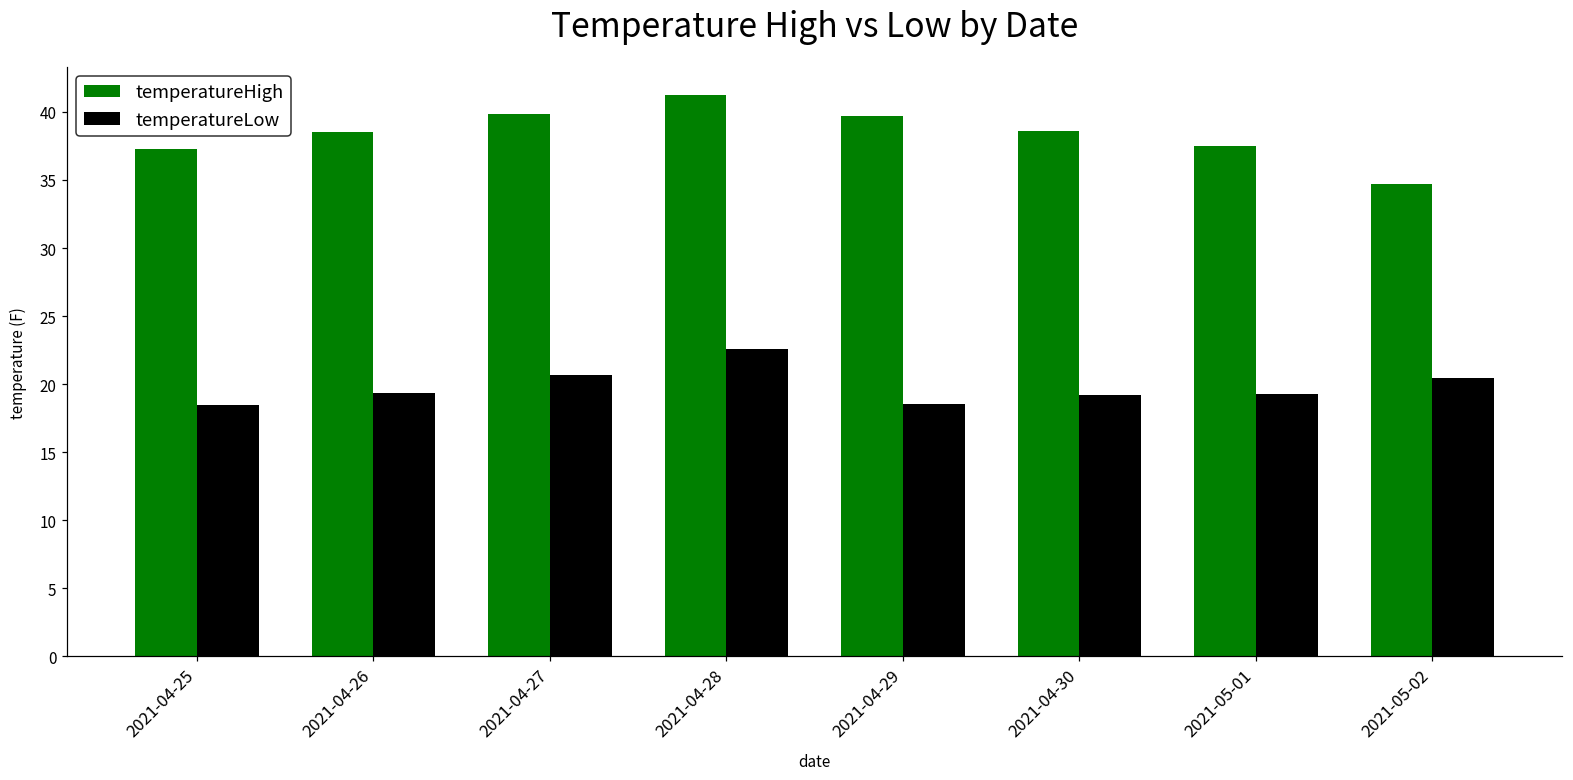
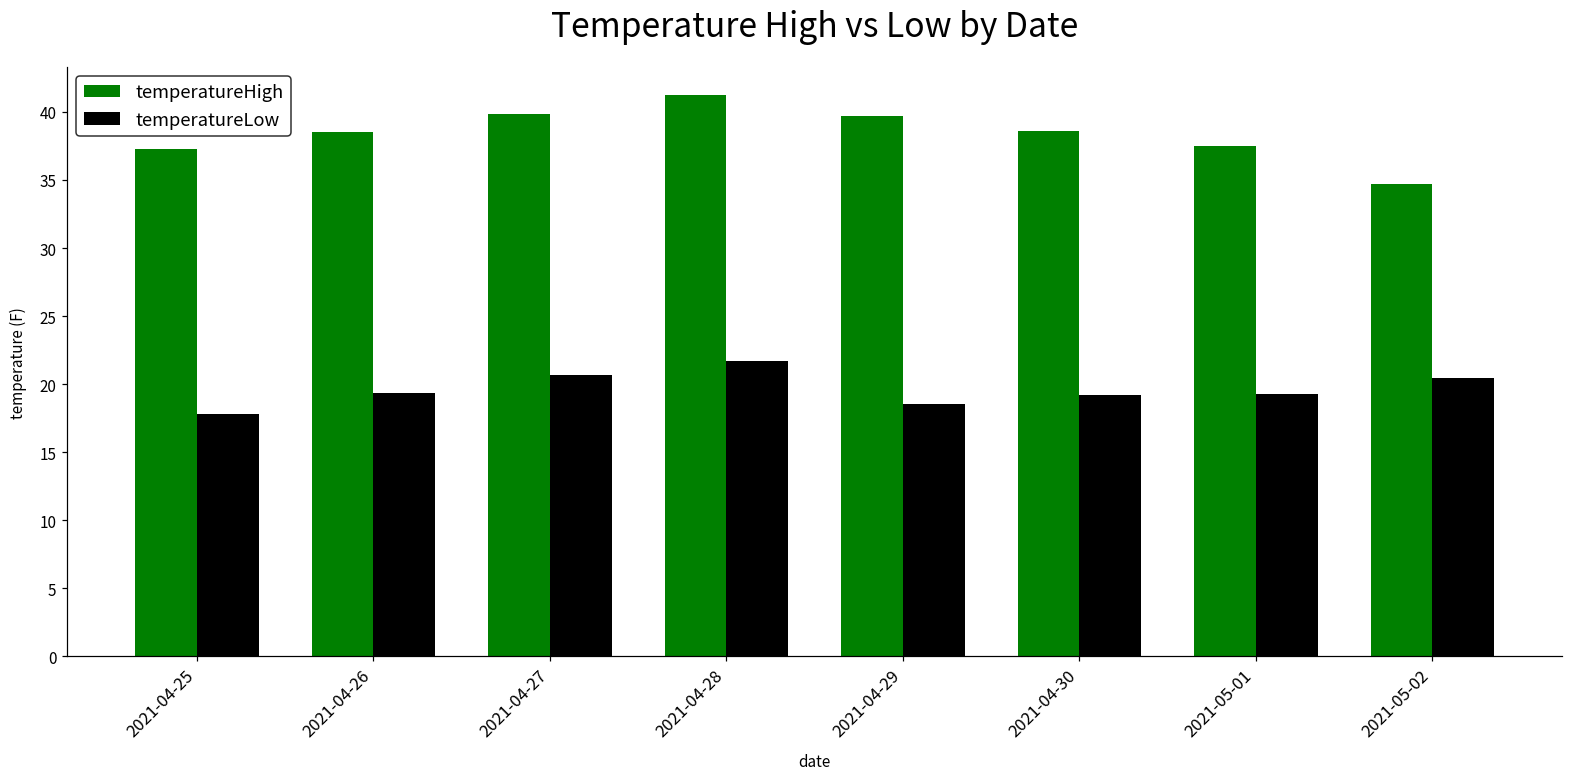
temperatureLow, 2021-04-25: 18.5 -> 17.8
temperatureLow, 2021-04-28: 22.6 -> 21.7
